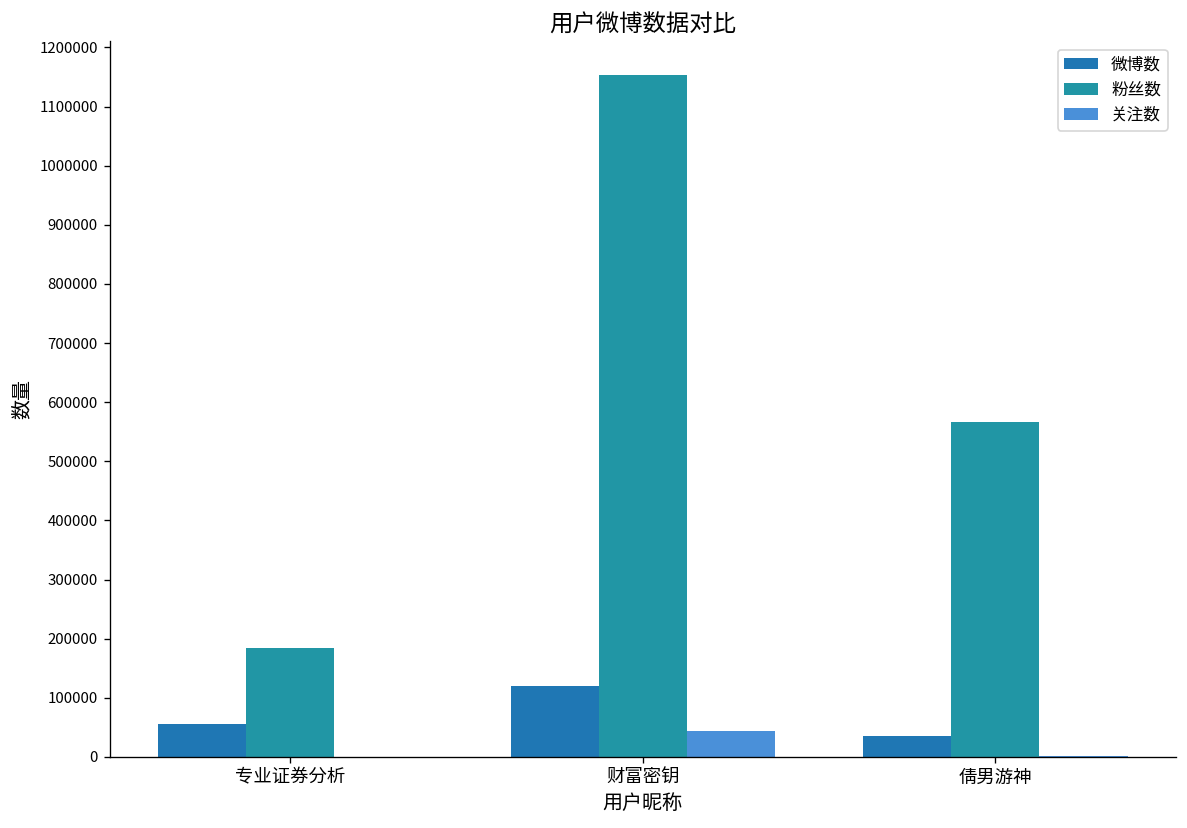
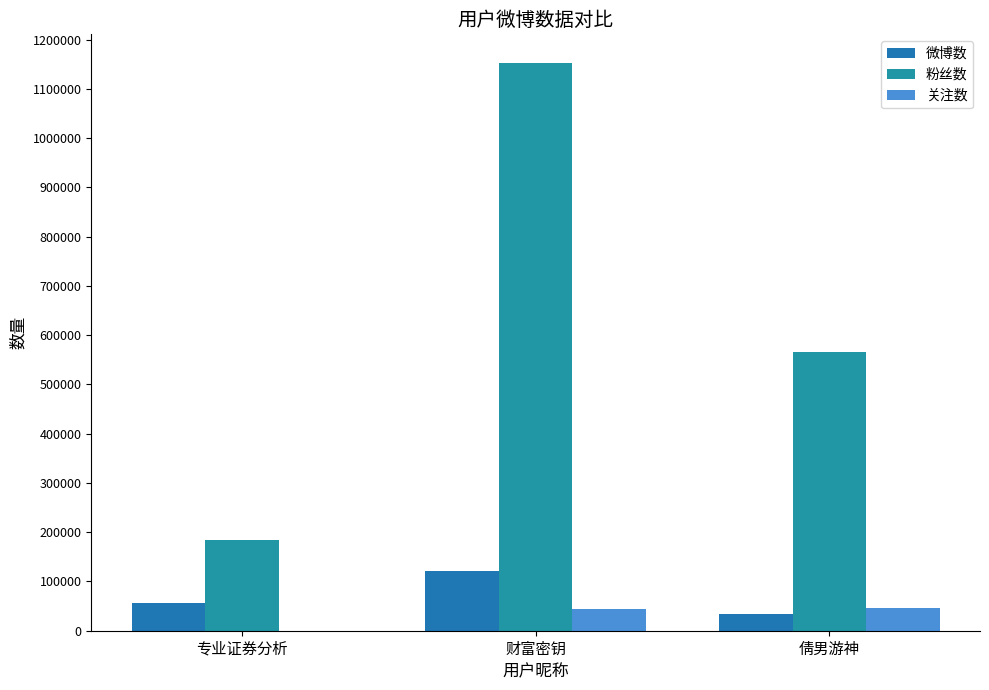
关注数, 倩男游神: 0 -> 50000
